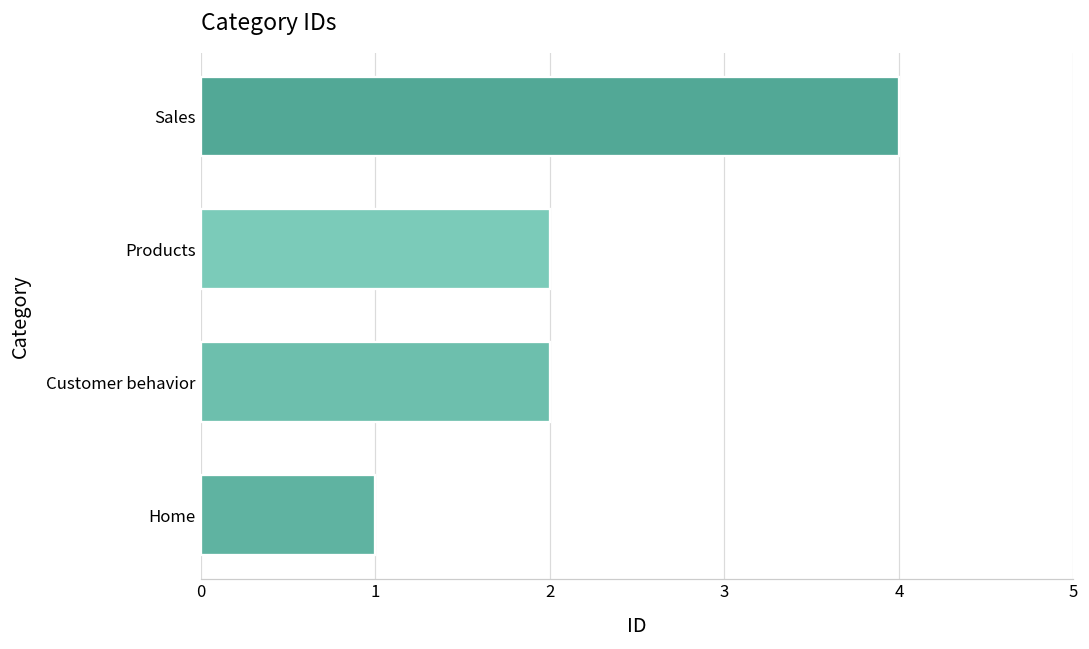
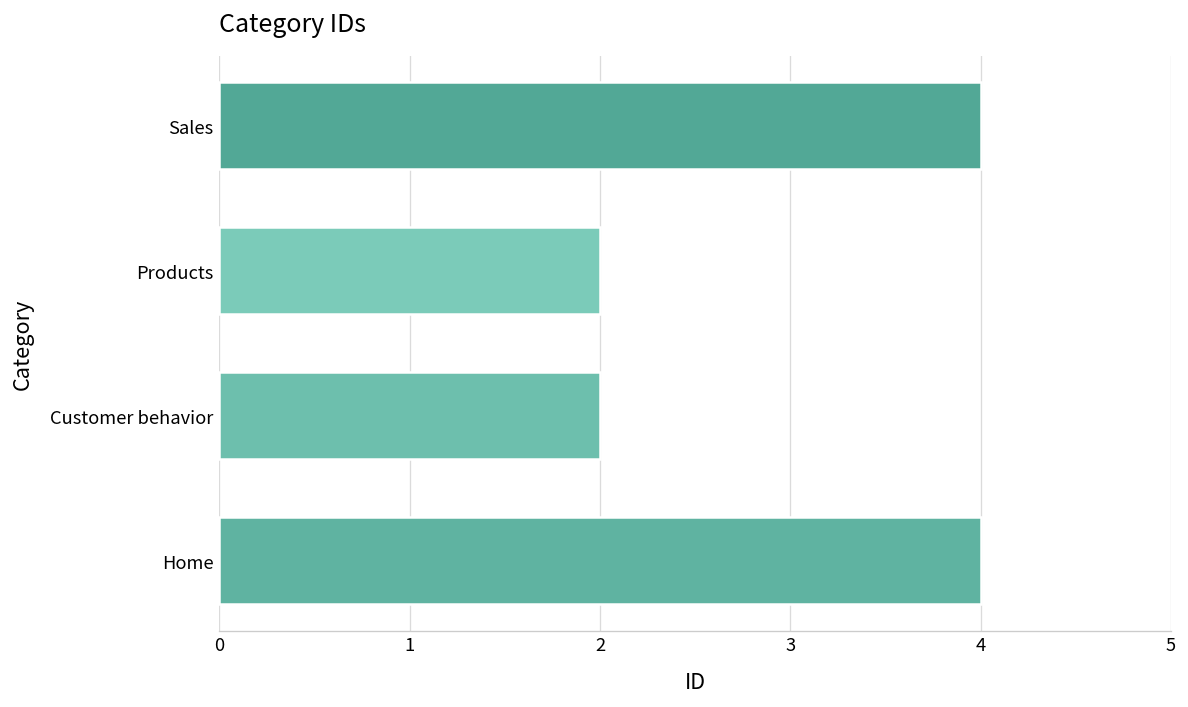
Home: 1 -> 4
